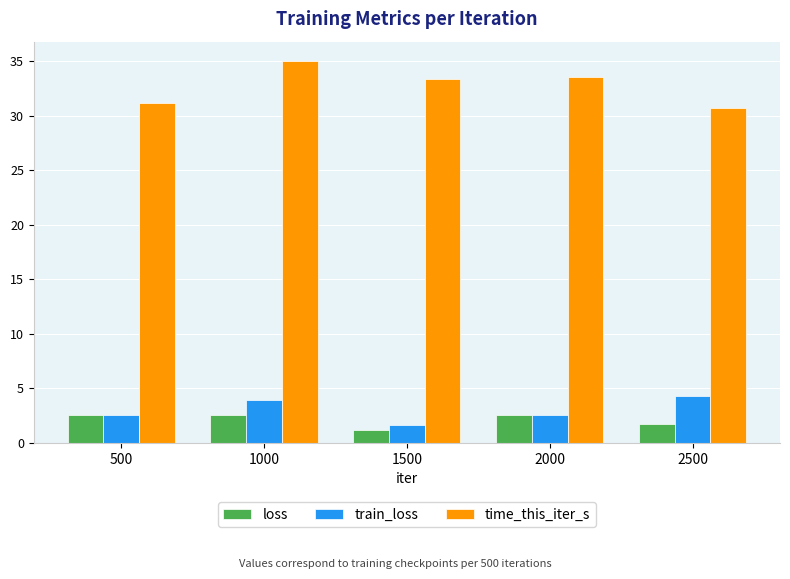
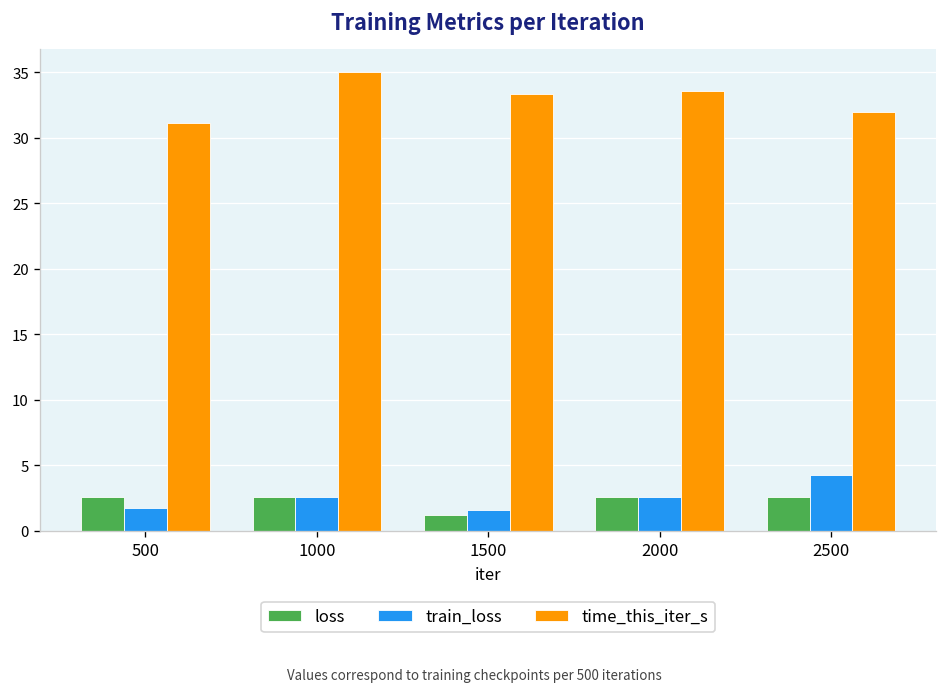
train_loss, 500: 2.6 -> 1.7
train_loss, 1000: 3.9 -> 2.6
loss, 2500: 1.7 -> 2.6
time_this_iter_s, 2500: 30.7 -> 32.0
